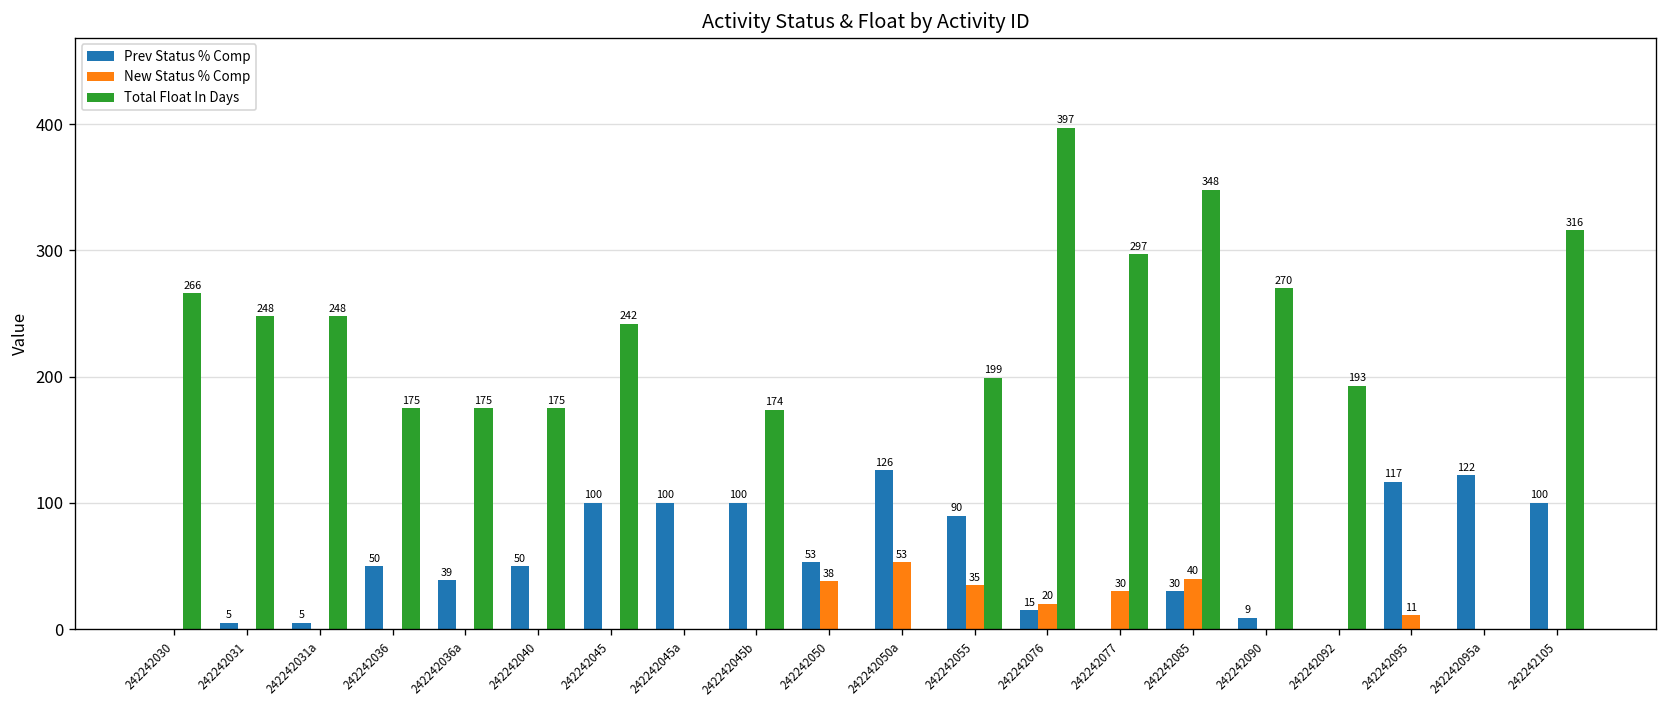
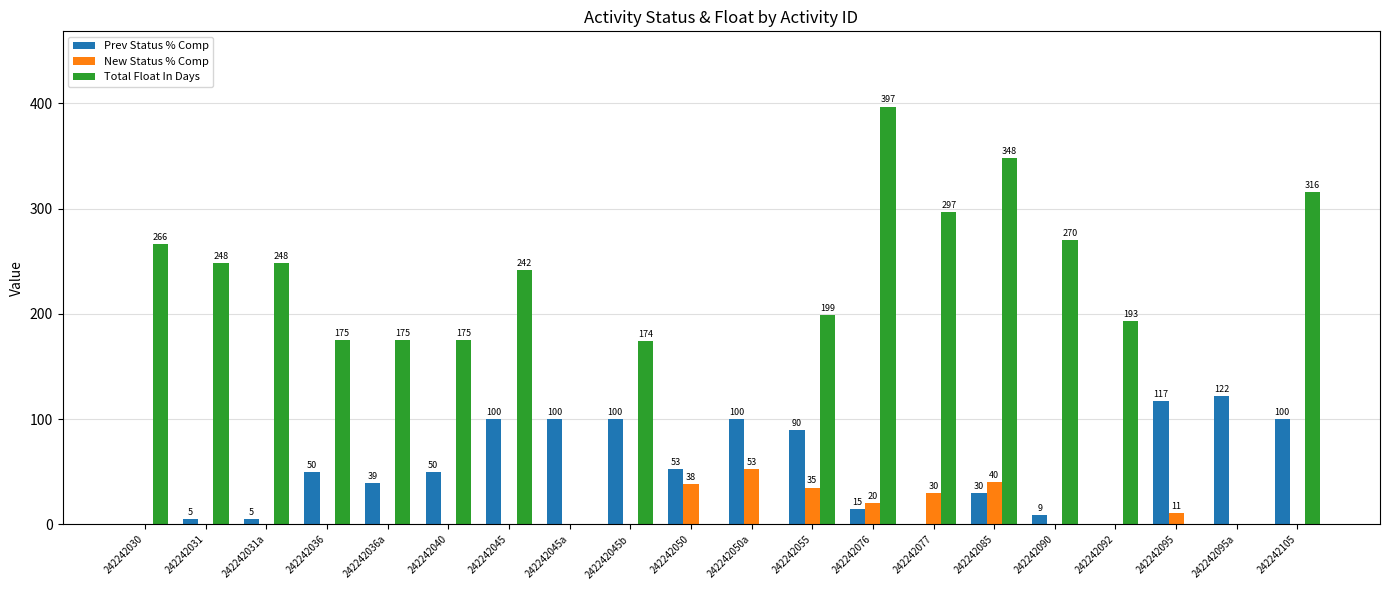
Prev Status % Comp, 242242050a: 126 -> 100
